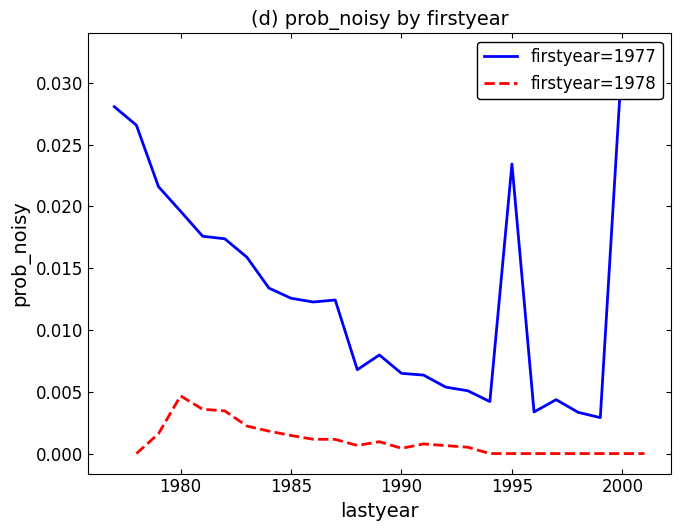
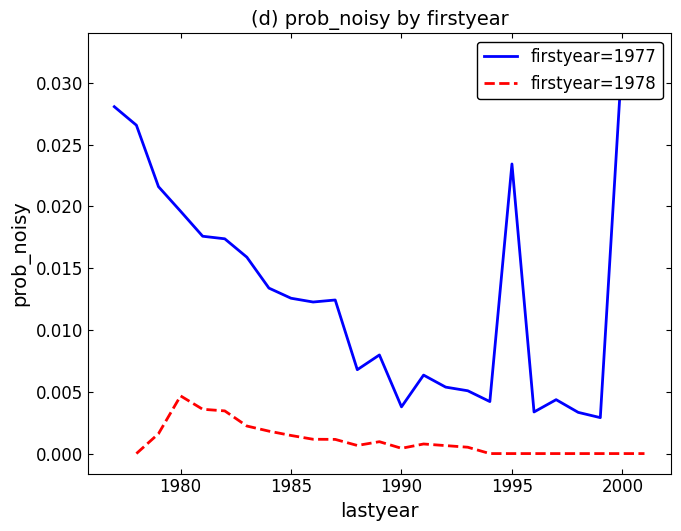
firstyear=1977, 1990: 0.0065 -> 0.0038
